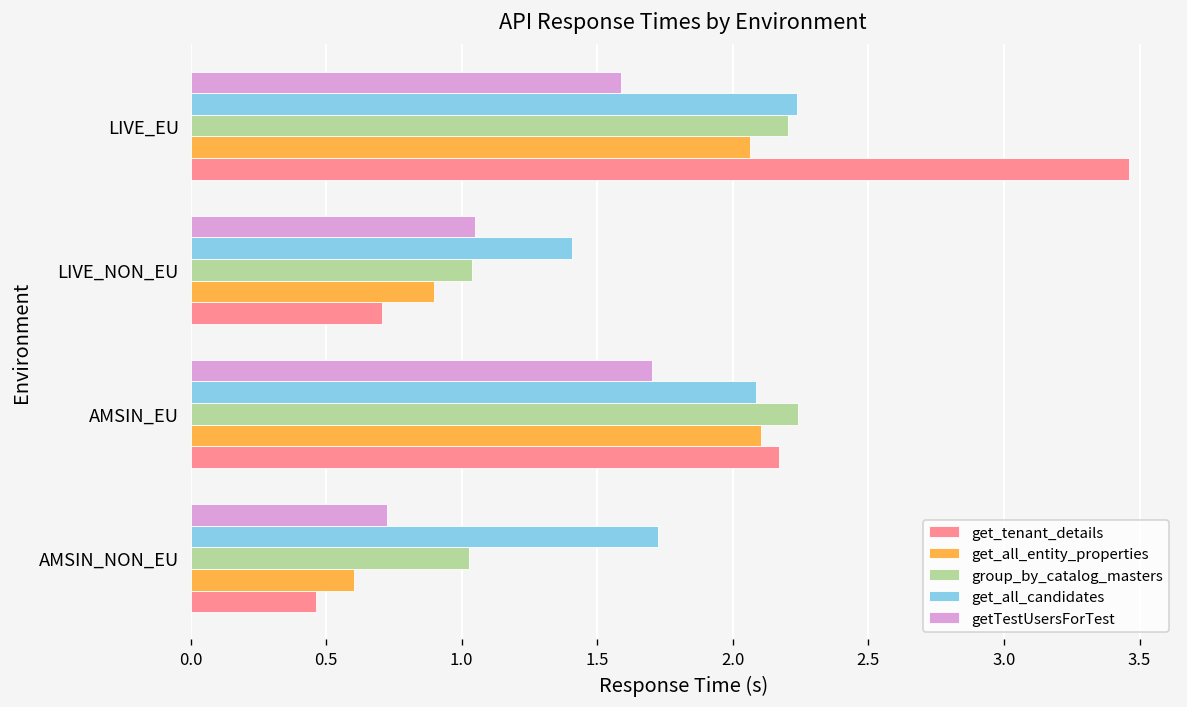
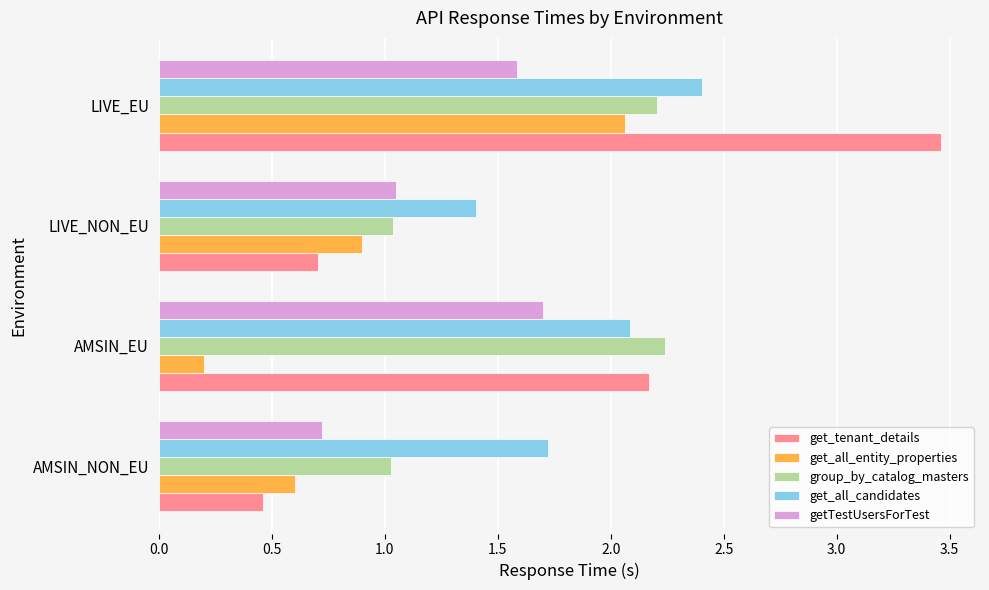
get_all_candidates, LIVE_EU: 2.24 -> 2.40
get_all_entity_properties, AMSIN_EU: 2.10 -> 0.20
